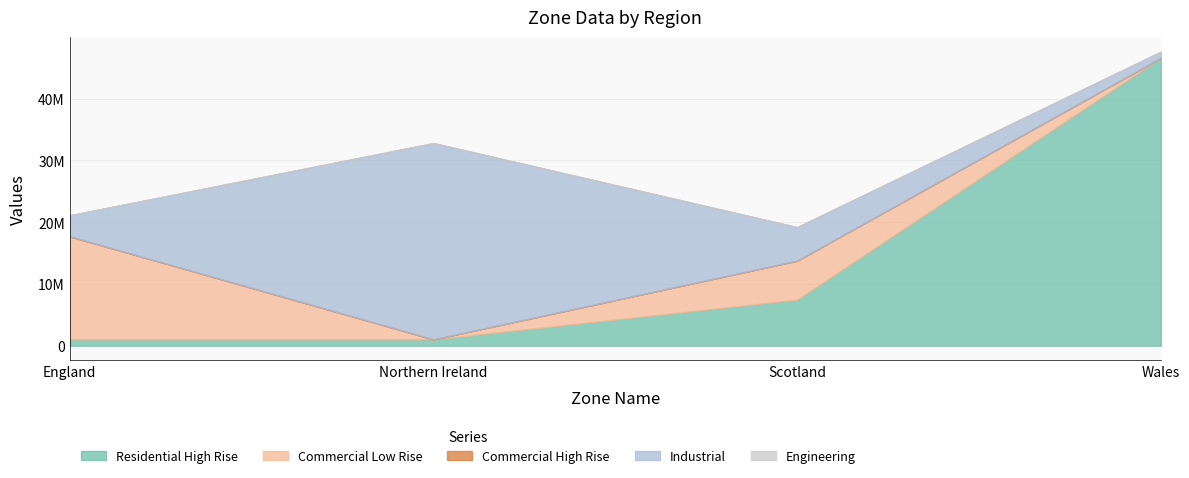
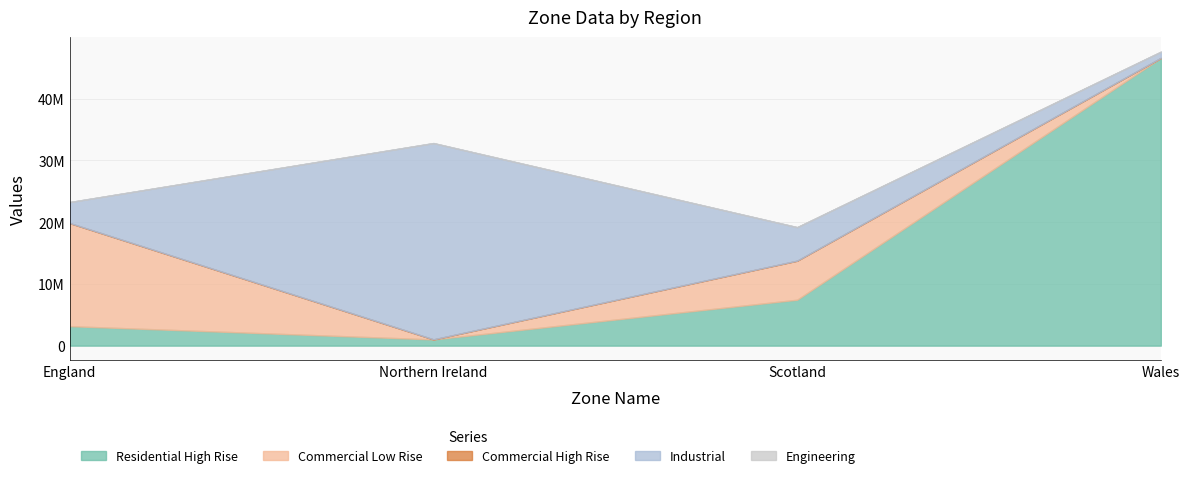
Residential High Rise, England: 1000000 -> 3000000
